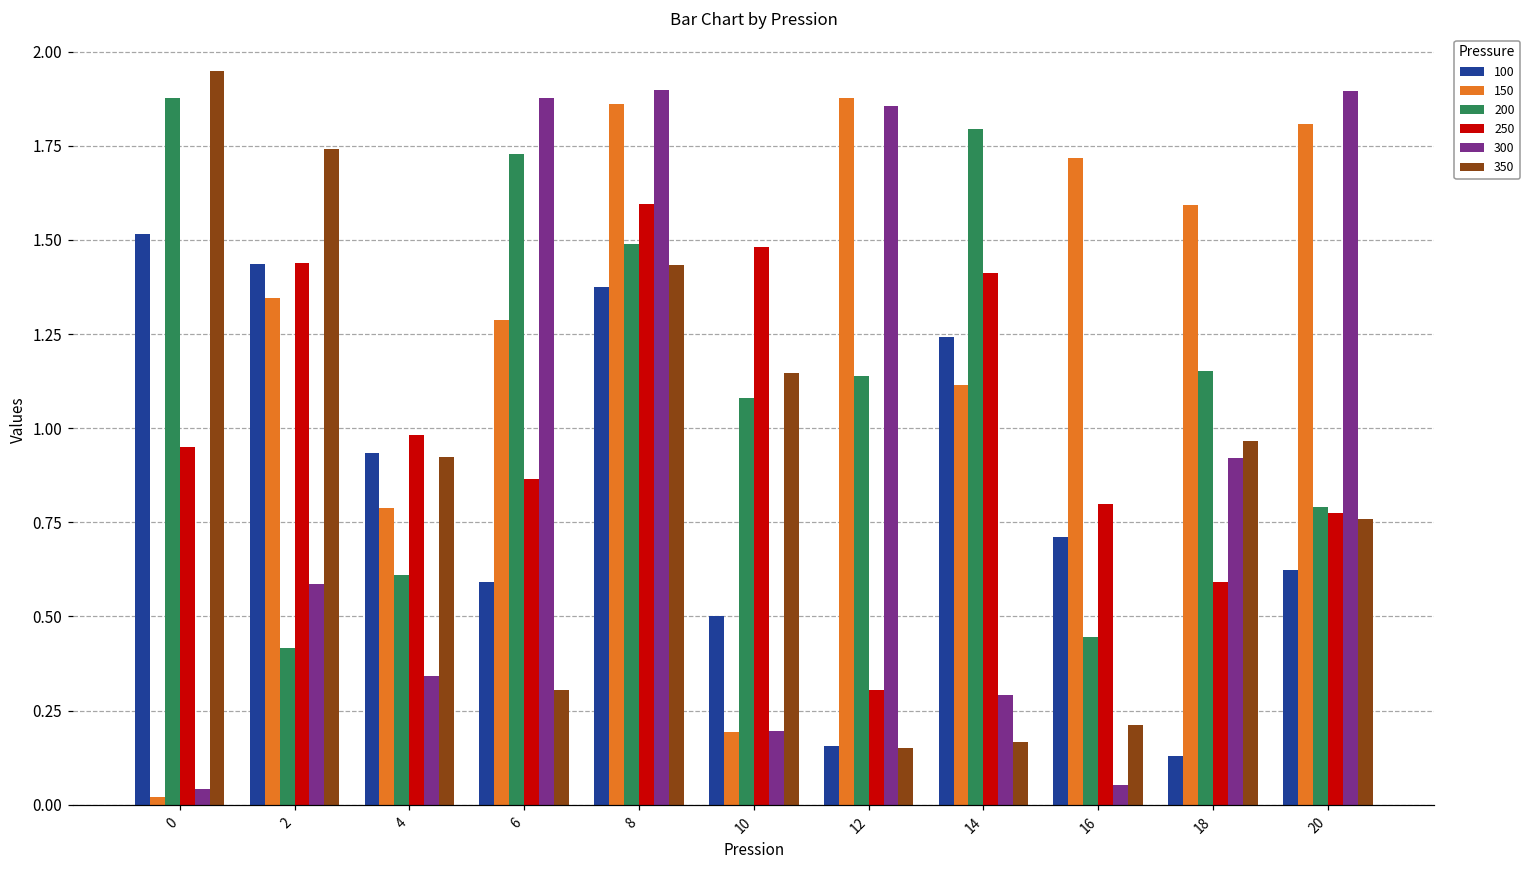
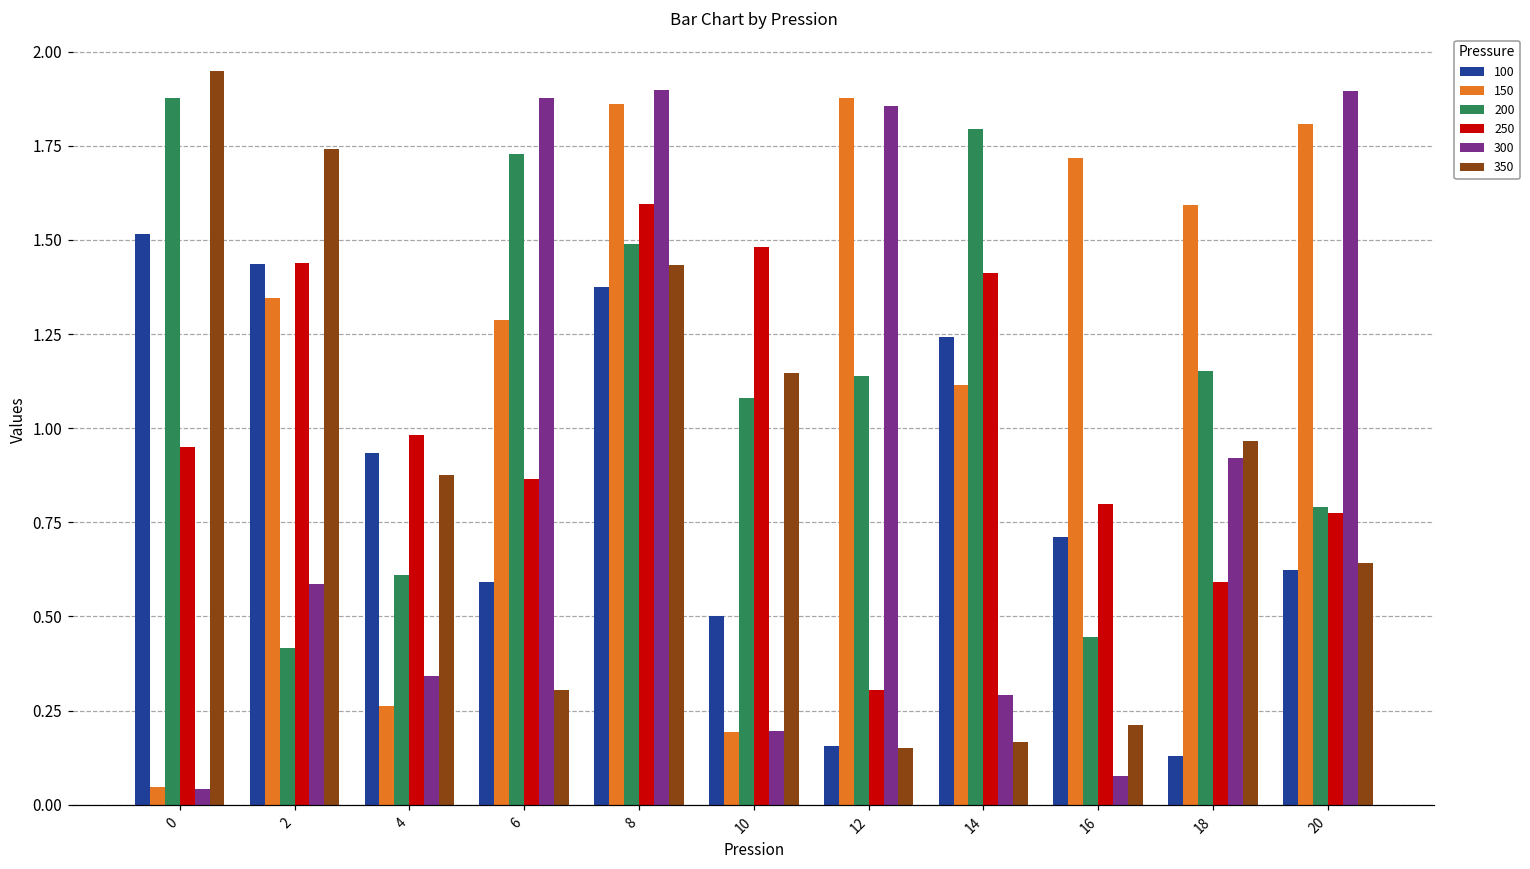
150, 0: 0.02 -> 0.05
150, 4: 0.79 -> 0.26
350, 4: 0.92 -> 0.88
300, 16: 0.05 -> 0.08
350, 20: 0.76 -> 0.64
